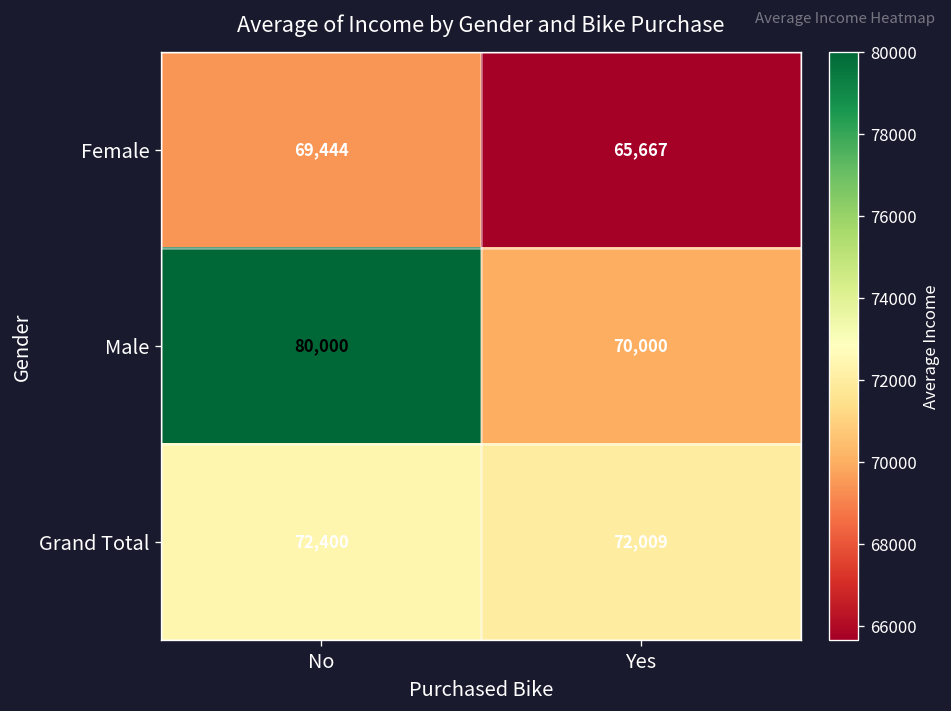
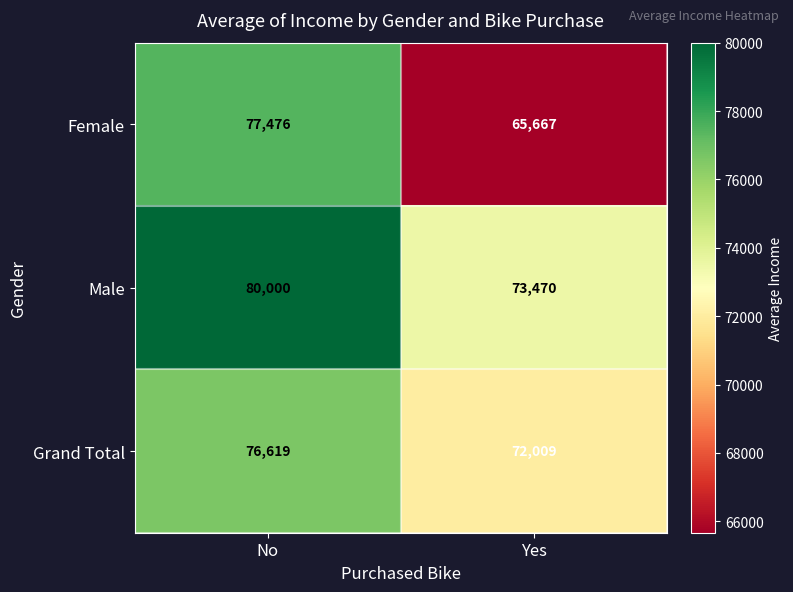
Female, No: 69,444 -> 77,476
Male, Yes: 70,000 -> 73,470
Grand Total, No: 72,400 -> 76,619
